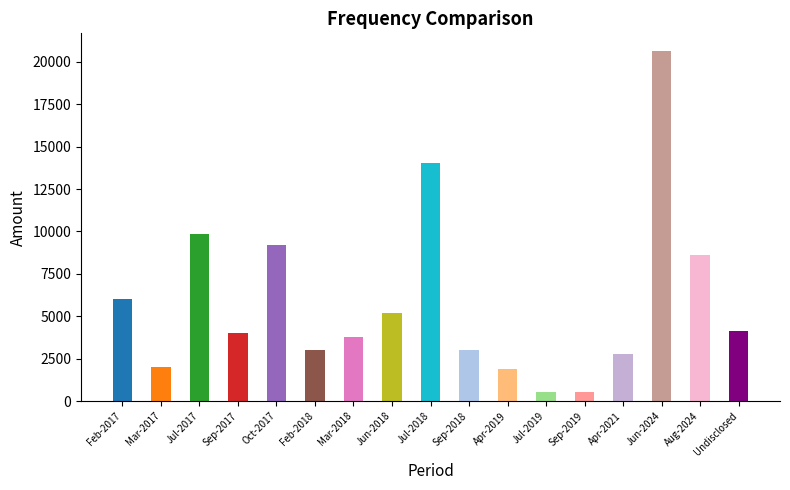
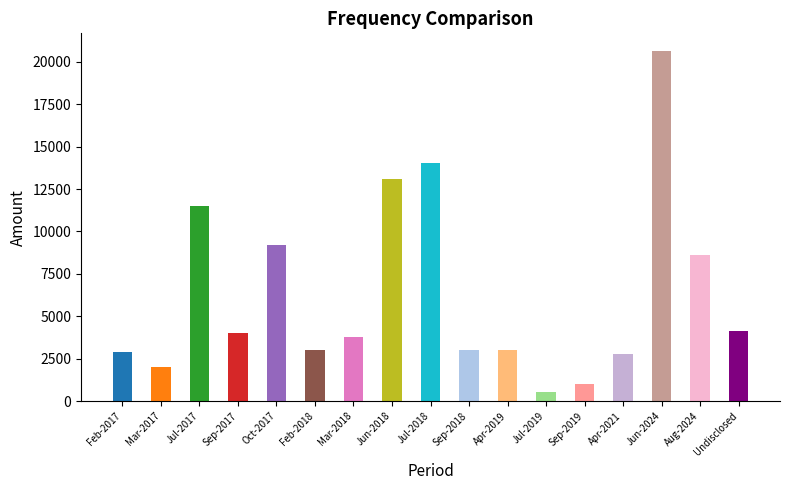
Feb-2017: 6000 -> 2900
Jul-2017: 9800 -> 11500
Jun-2018: 5200 -> 13100
Apr-2019: 1900 -> 3000
Sep-2019: 500 -> 1000
